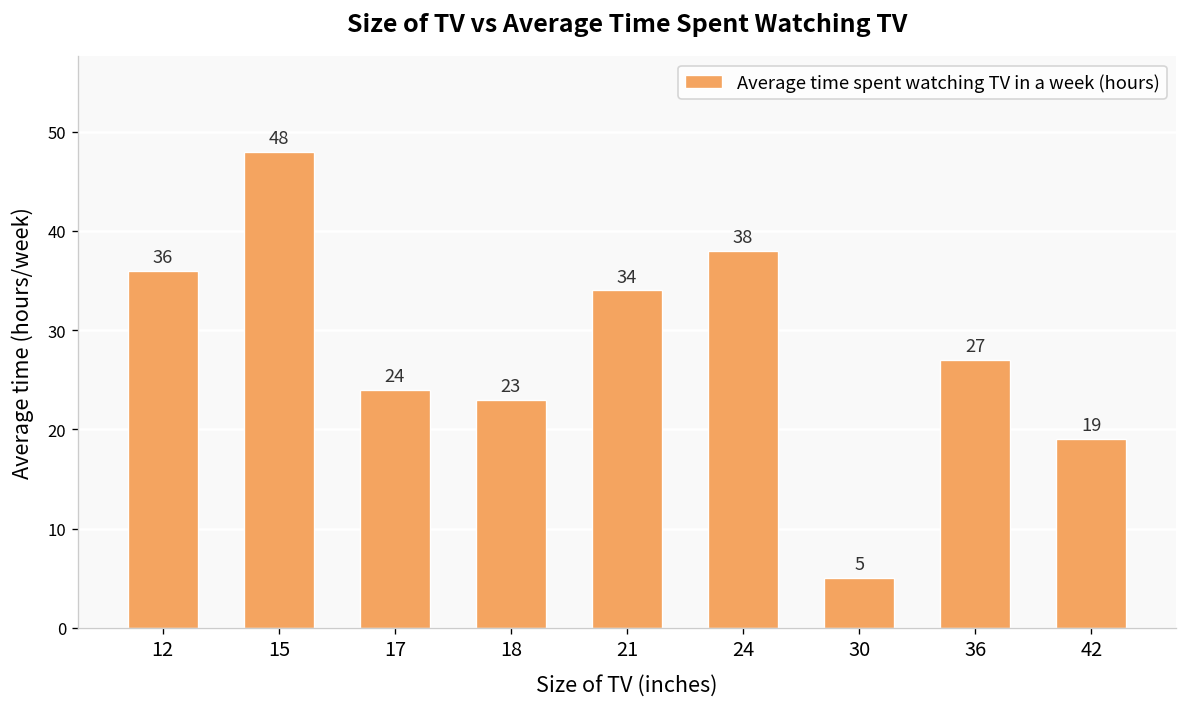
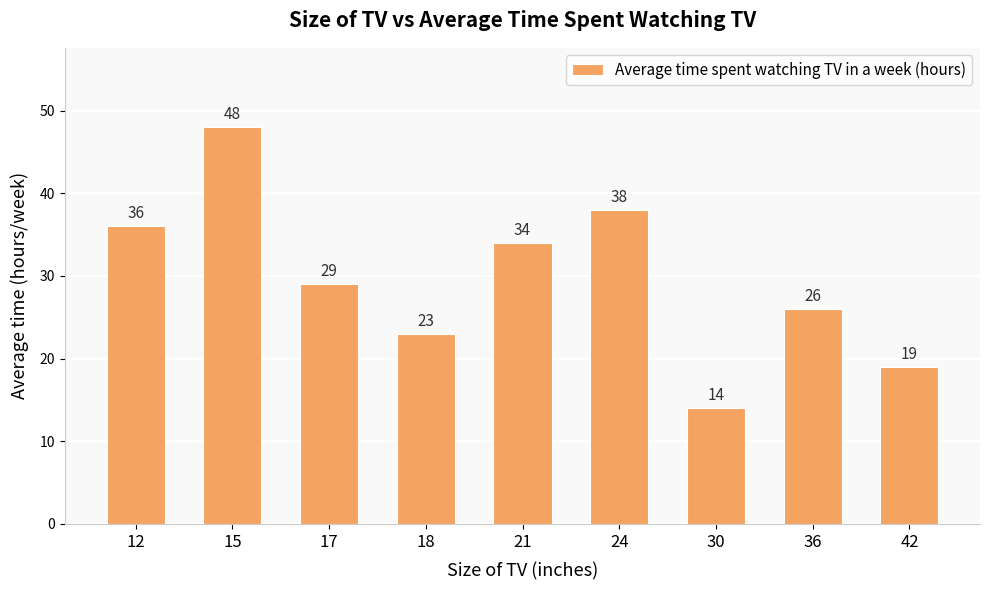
17: 24 -> 29
30: 5 -> 14
36: 27 -> 26
